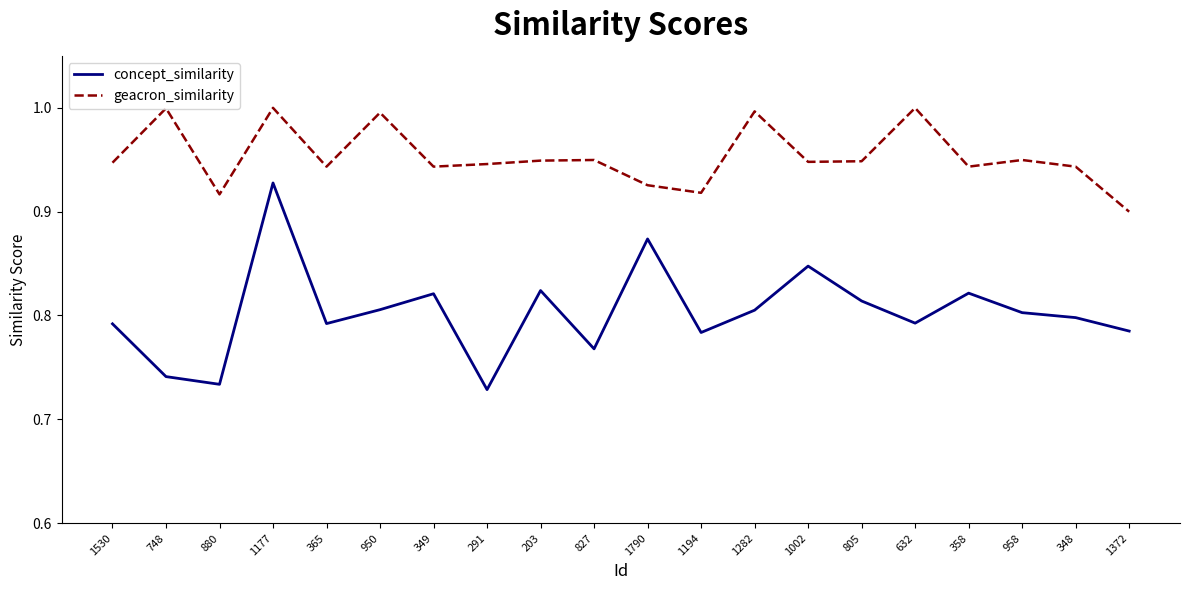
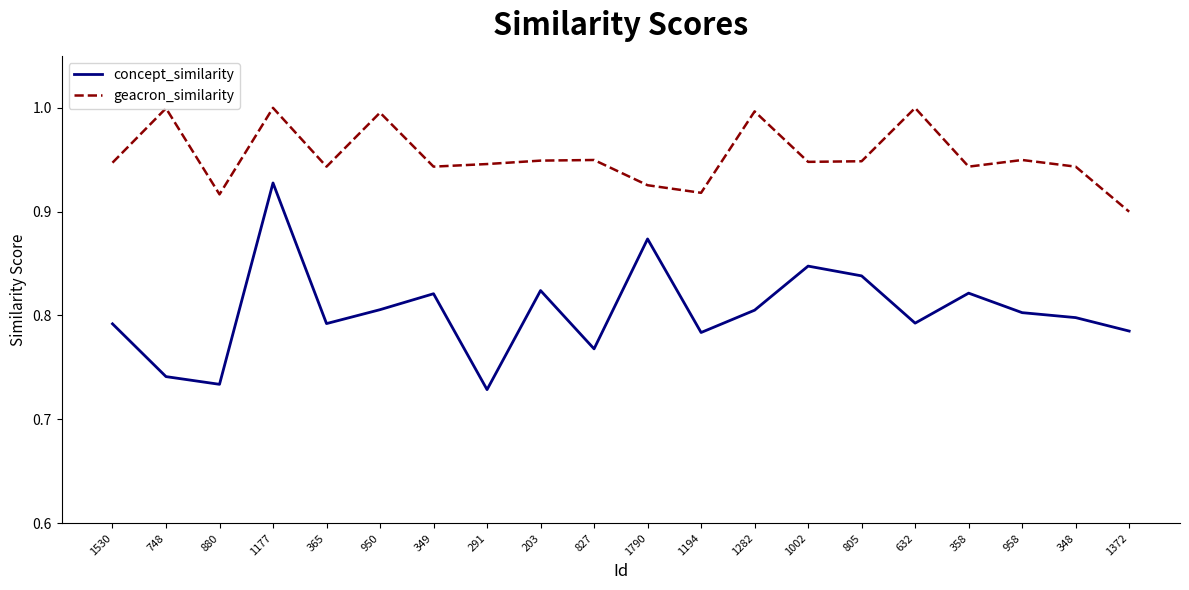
concept_similarity, 805: 0.814 -> 0.838
